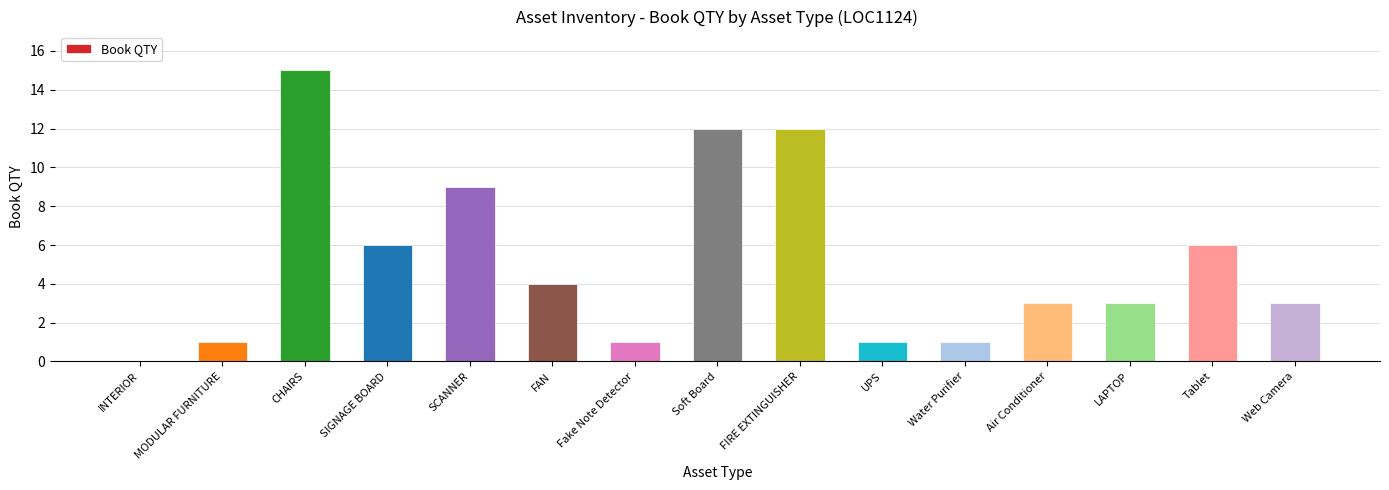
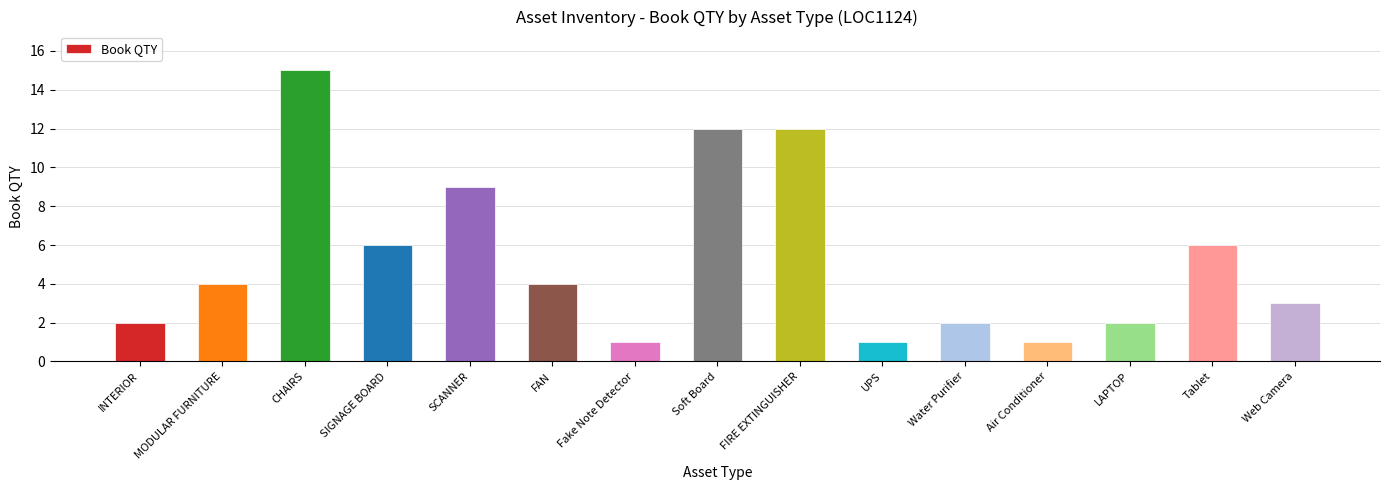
INTERIOR: 0 -> 2
MODULAR FURNITURE: 1 -> 4
Water Purifier: 1 -> 2
Air Conditioner: 3 -> 1
LAPTOP: 3 -> 2
